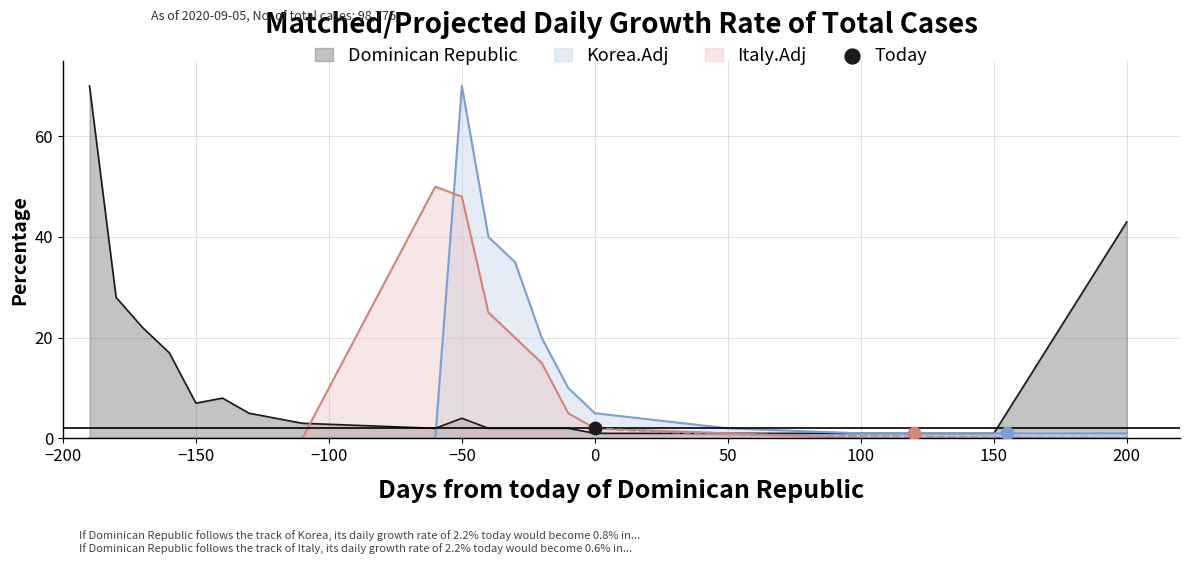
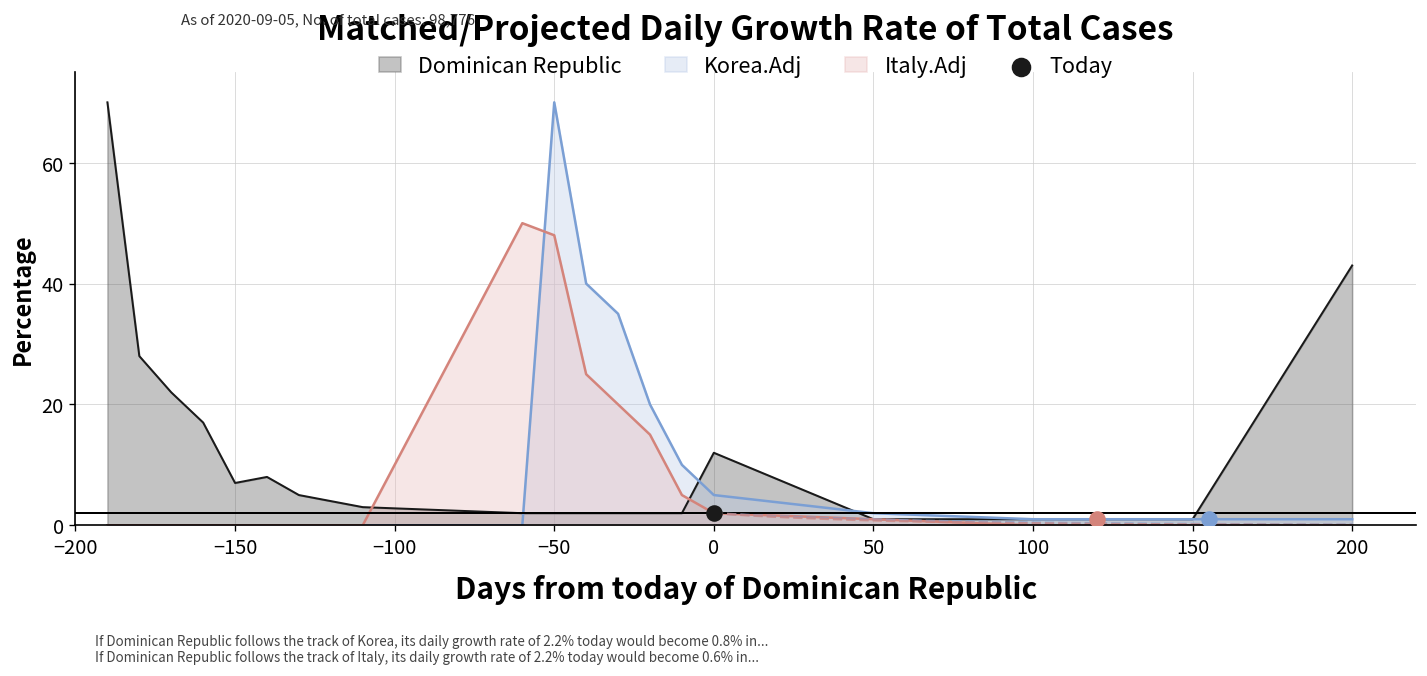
Dominican Republic, −50: 4 -> 2
Dominican Republic, 0: 1 -> 12
